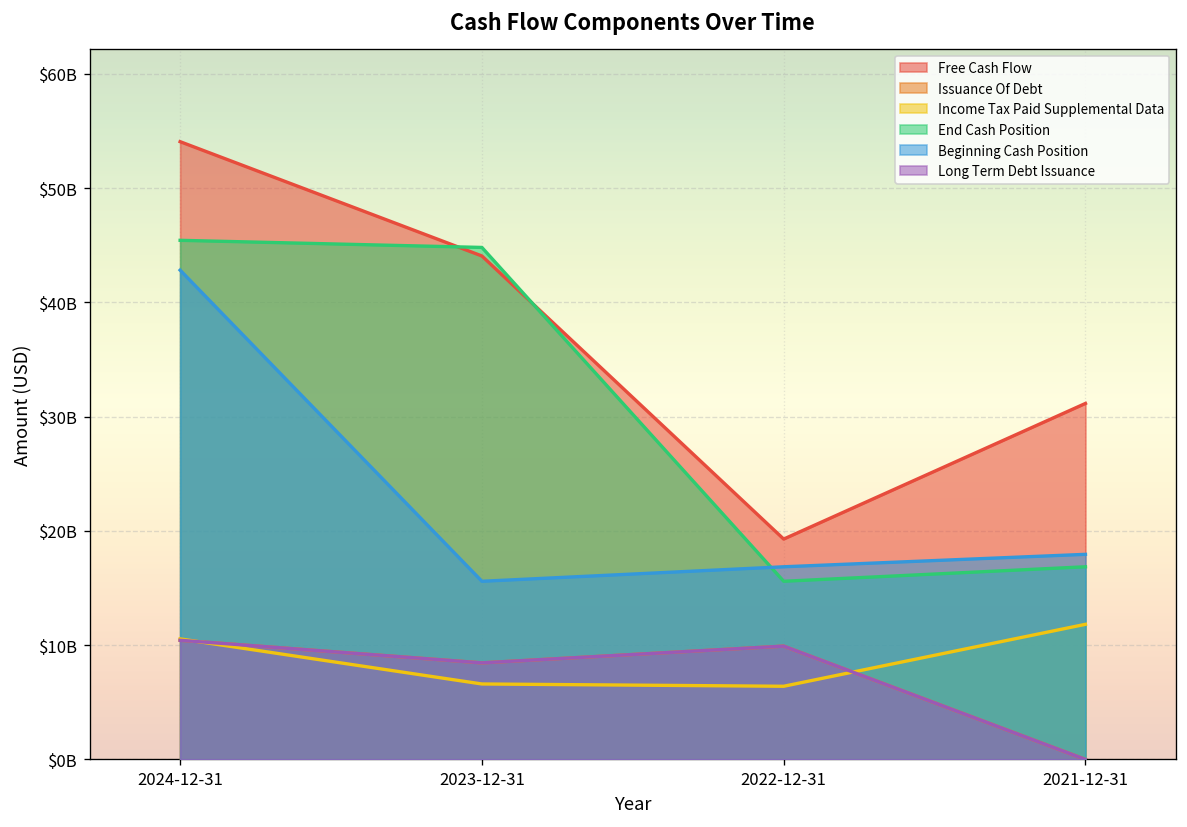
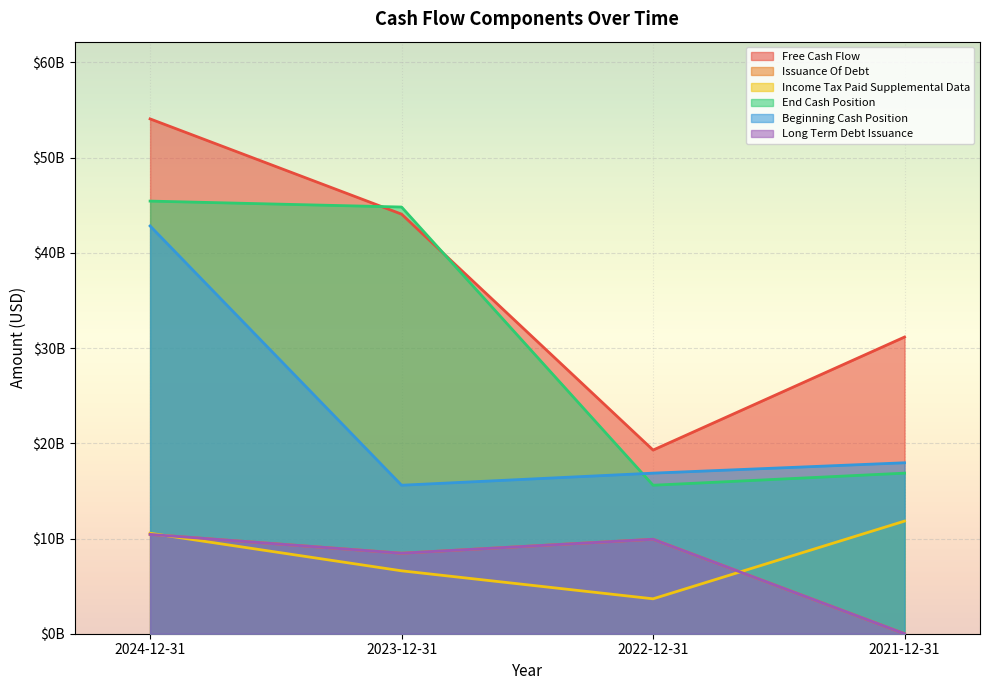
Income Tax Paid Supplemental Data, 2022-12-31: $6000000000 -> $4000000000
